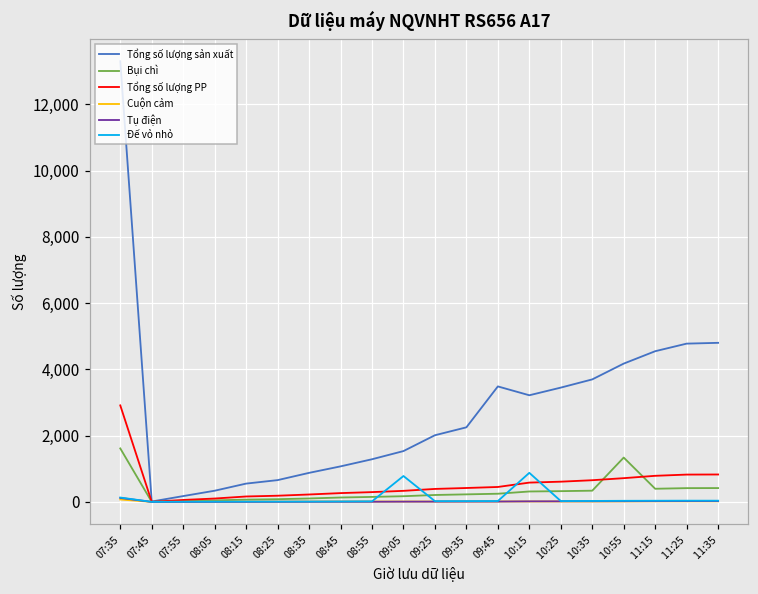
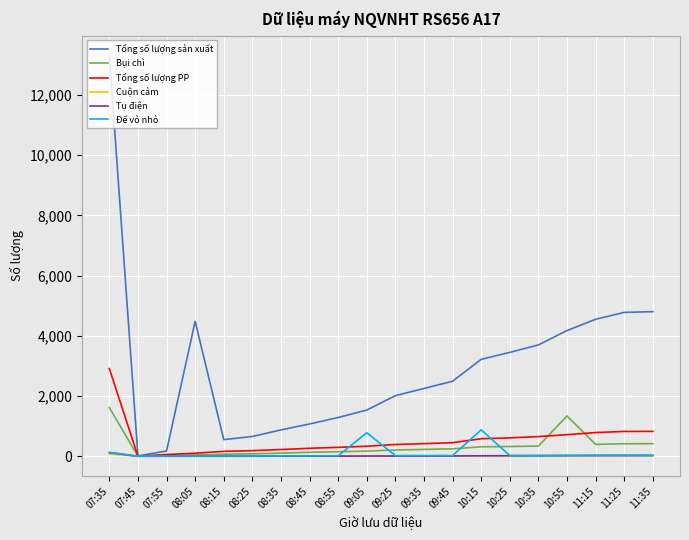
Tổng số lượng sản xuất, 08:05: 300 -> 4,500
Tổng số lượng sản xuất, 09:45: 3,500 -> 2,500
